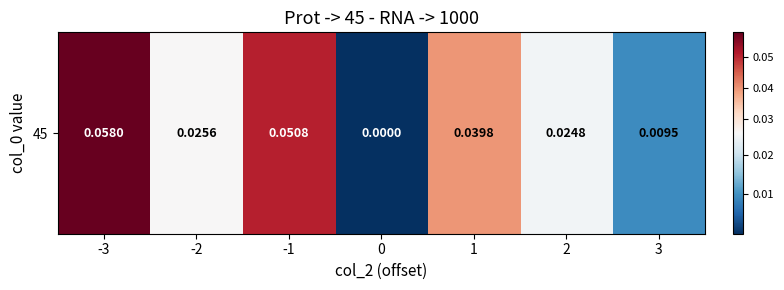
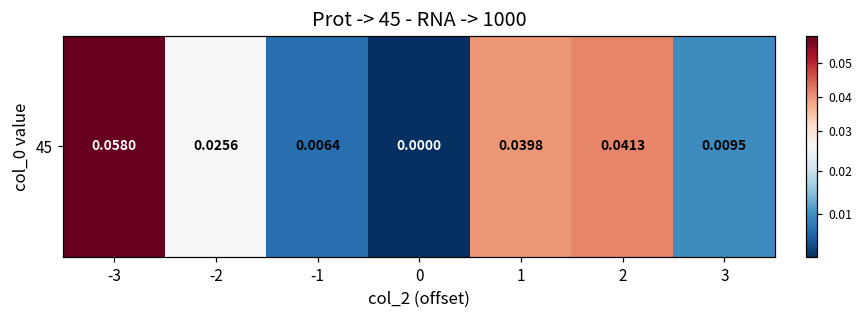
45, -1: 0.0508 -> 0.0064
45, 2: 0.0248 -> 0.0413
